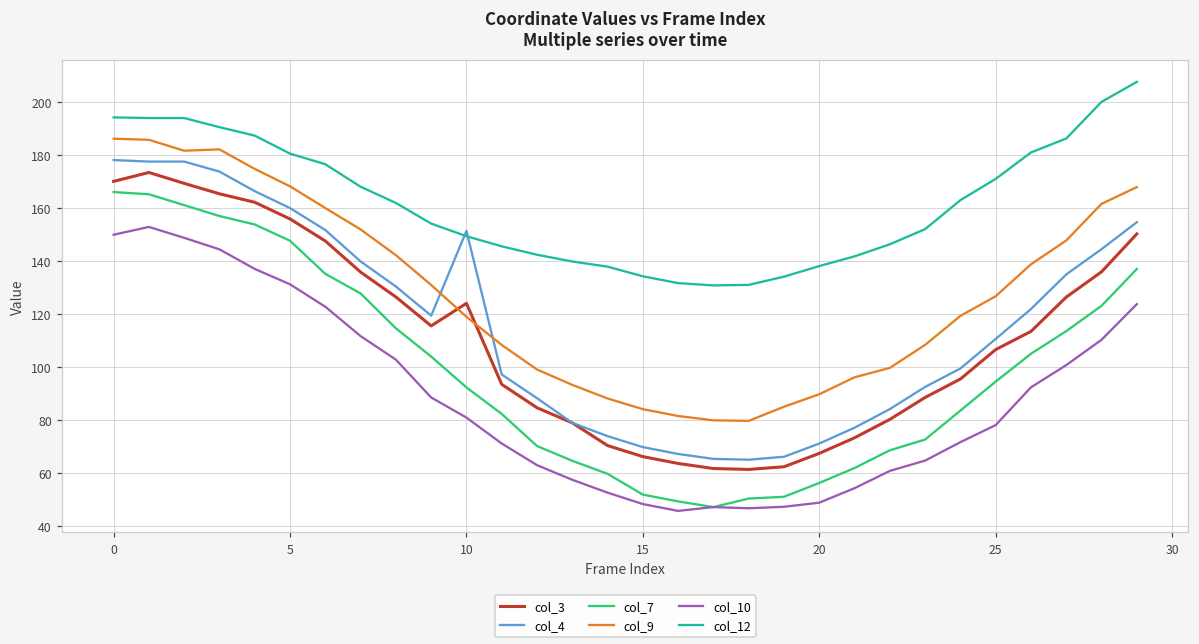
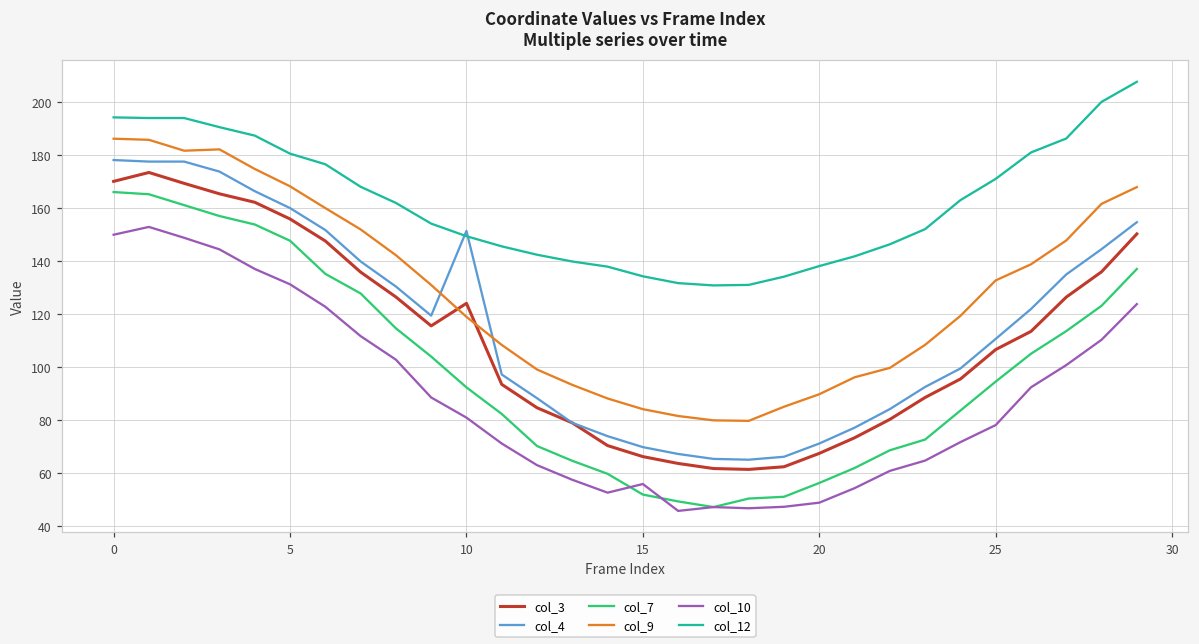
col_10, 15: 48 -> 56
col_9, 25: 127 -> 133
